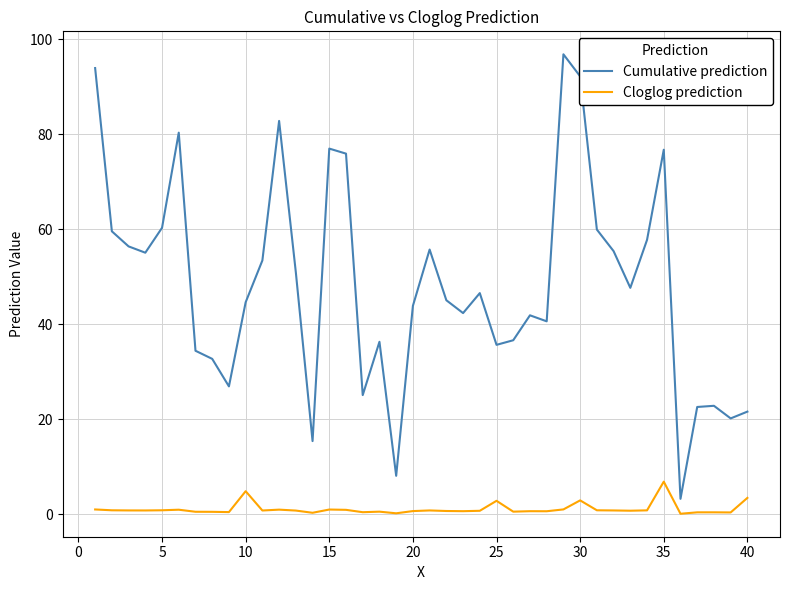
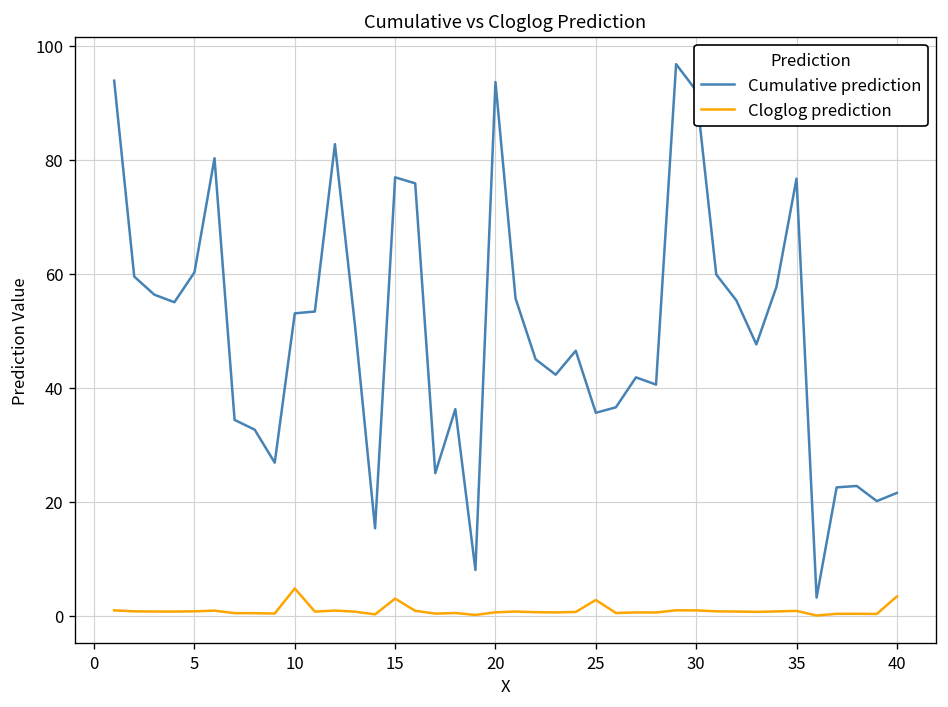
Cumulative prediction, 10: 45 -> 53
Cloglog prediction, 15: 1 -> 3
Cumulative prediction, 20: 44 -> 94
Cloglog prediction, 30: 3 -> 1
Cloglog prediction, 35: 7 -> 1
